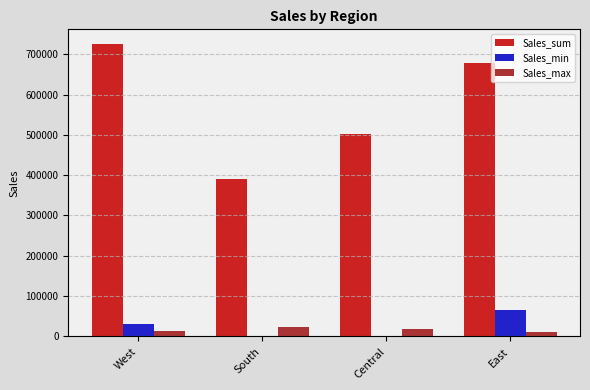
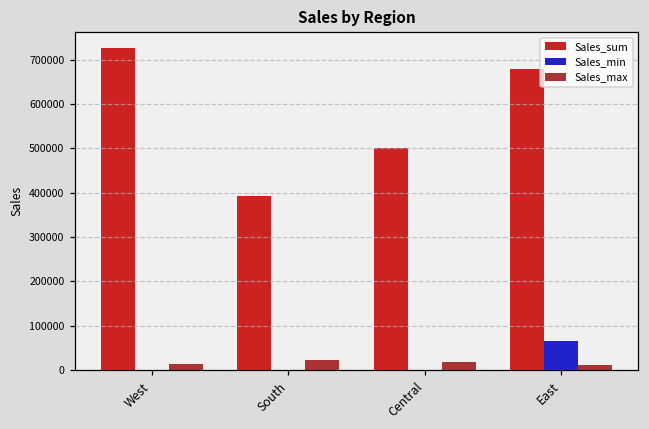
Sales_min, West: 30000 -> 0
